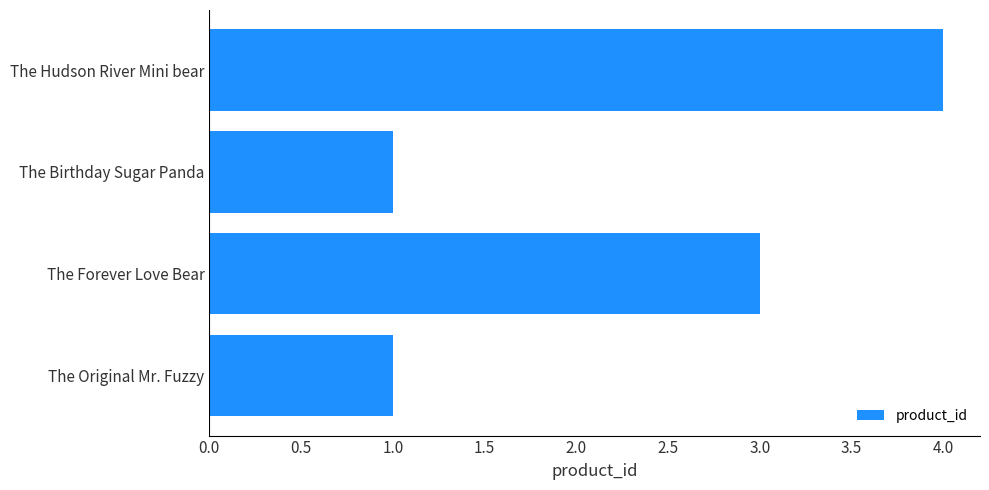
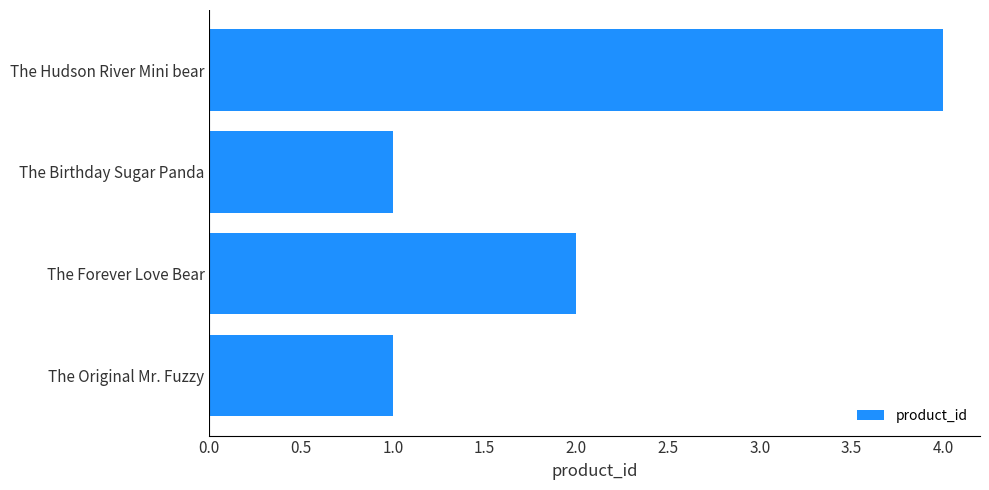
The Forever Love Bear: 3 -> 2
